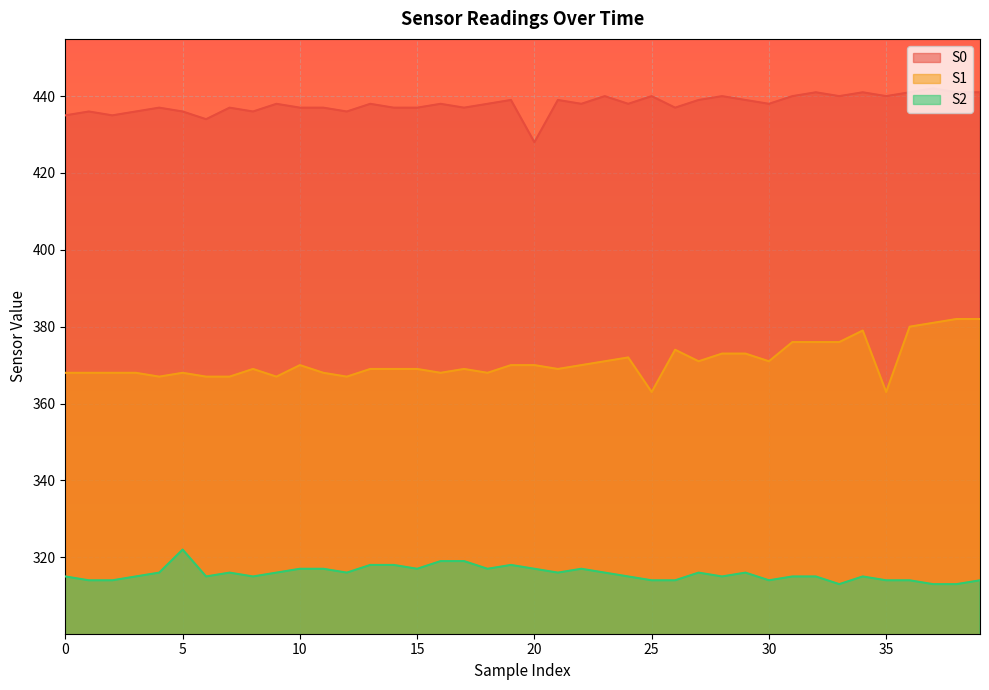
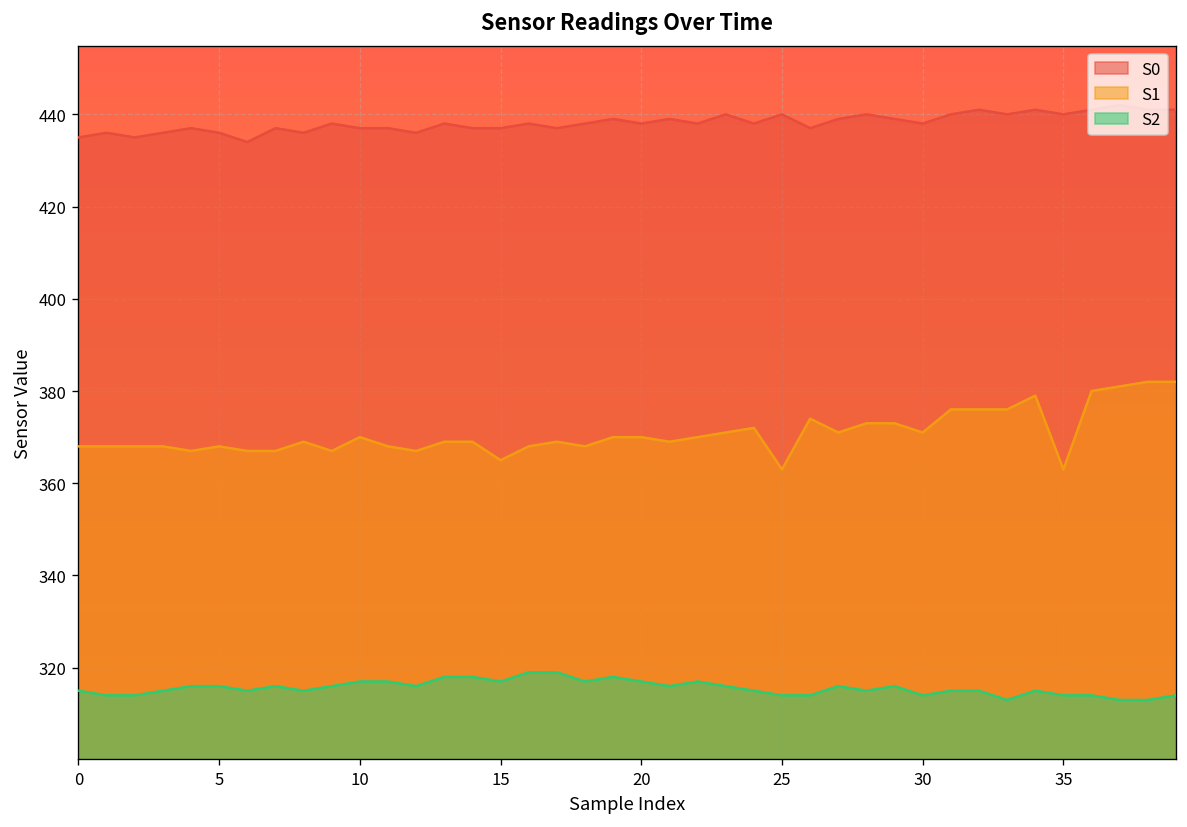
S2, 5: 322 -> 316
S1, 15: 369 -> 365
S0, 20: 428 -> 438
